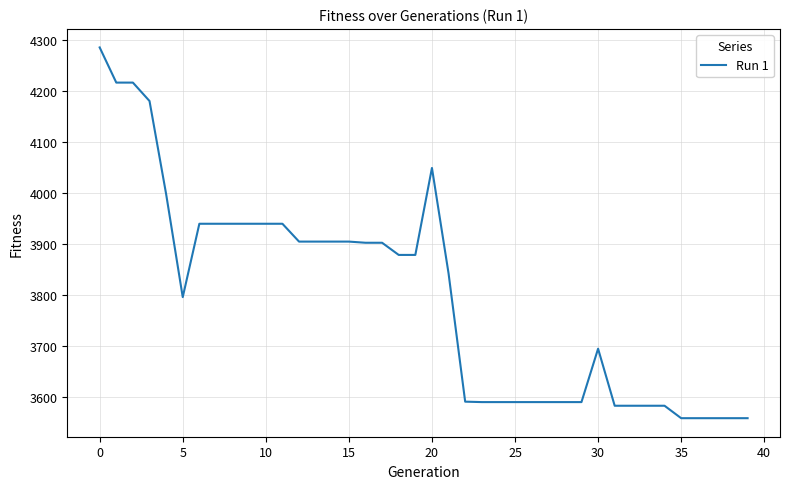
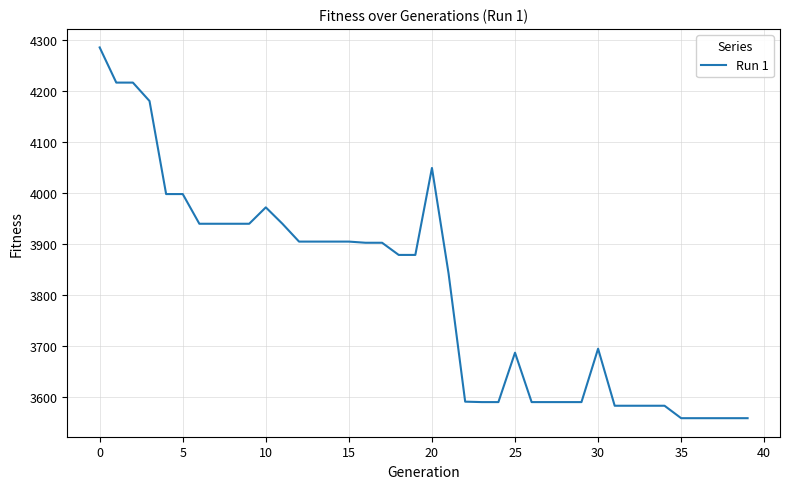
5: 3800 -> 4000
10: 3940 -> 3970
25: 3590 -> 3690
